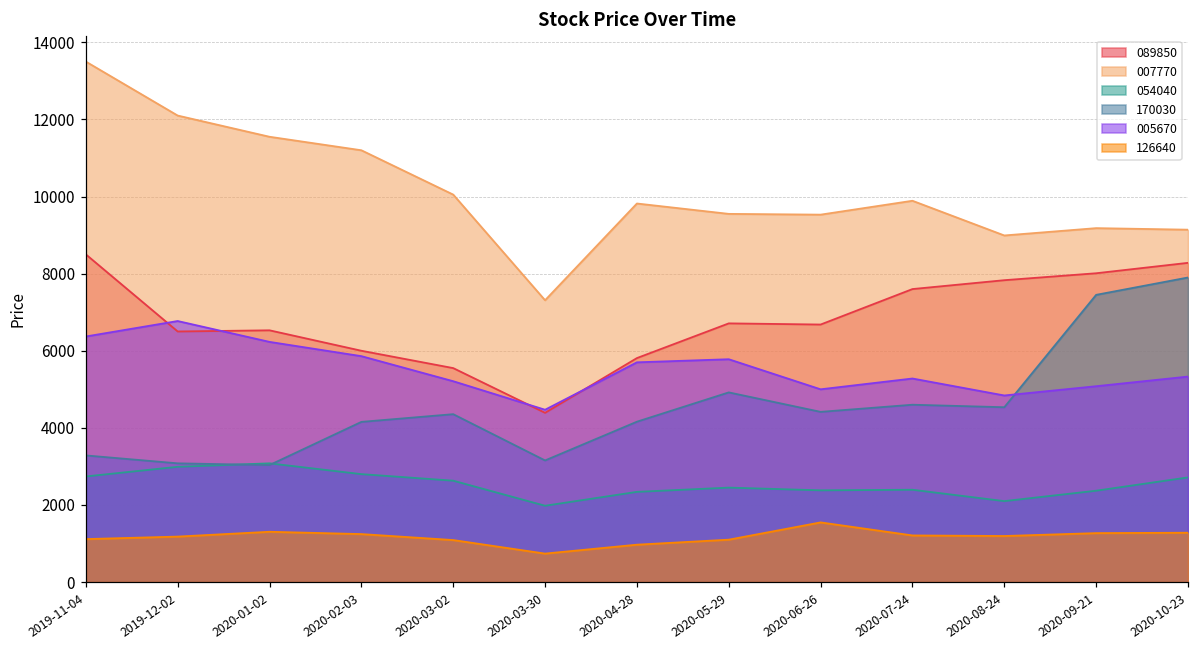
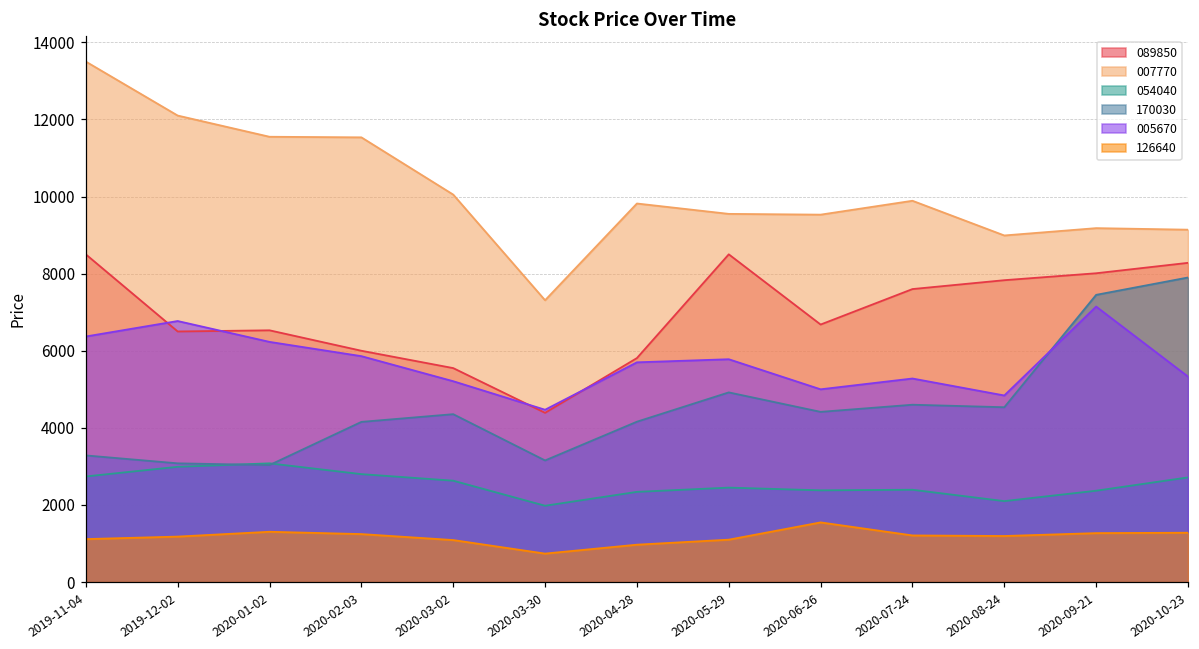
007770, 2020-02-03: 11200 -> 11500
089850, 2020-05-29: 6700 -> 8500
005670, 2020-09-21: 5100 -> 7100
